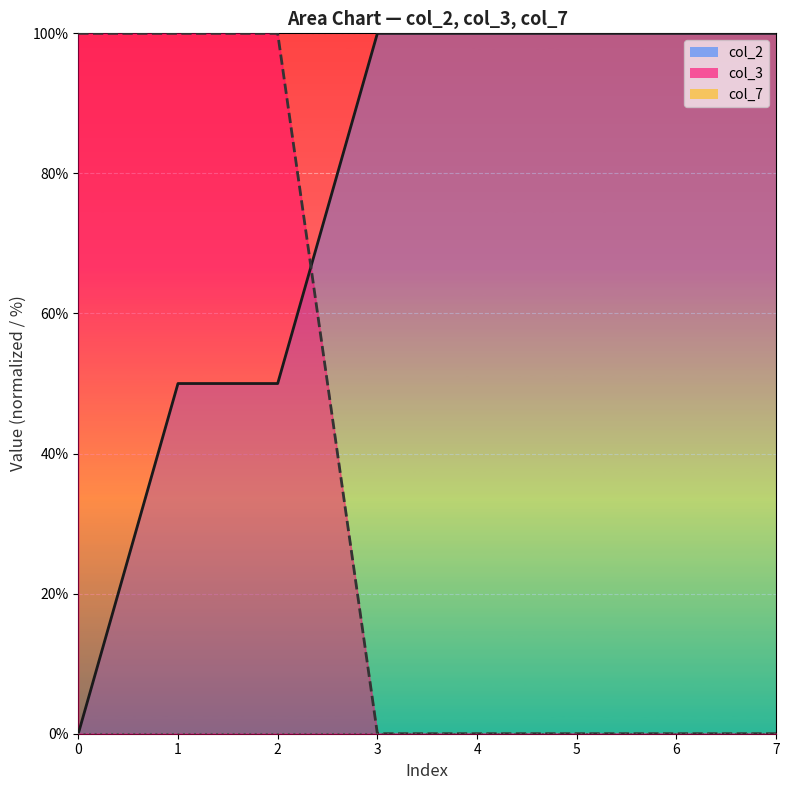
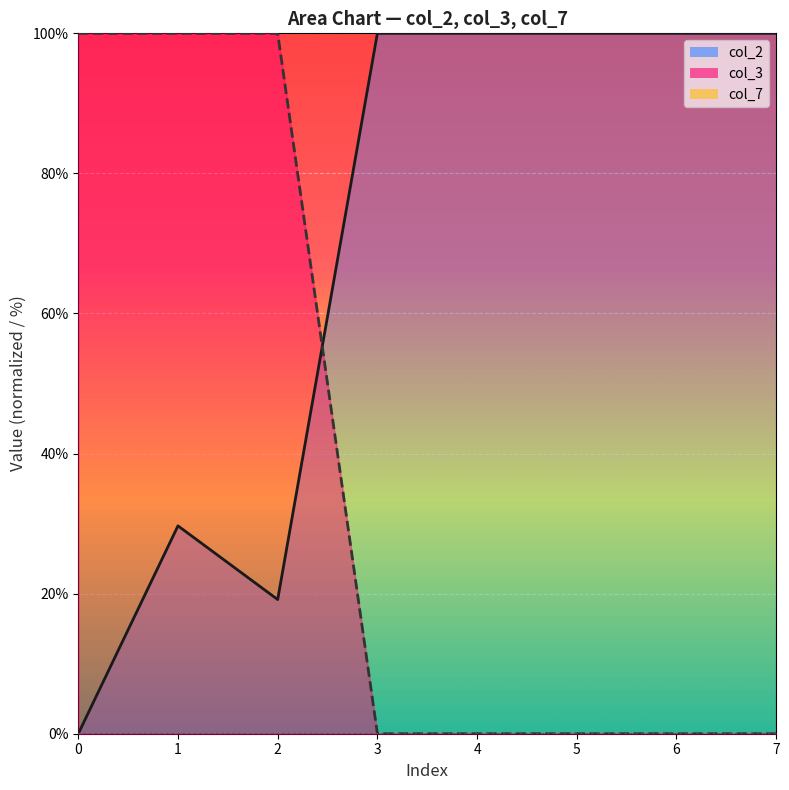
col_2, 1: 50% -> 30%
col_2, 2: 50% -> 19%
